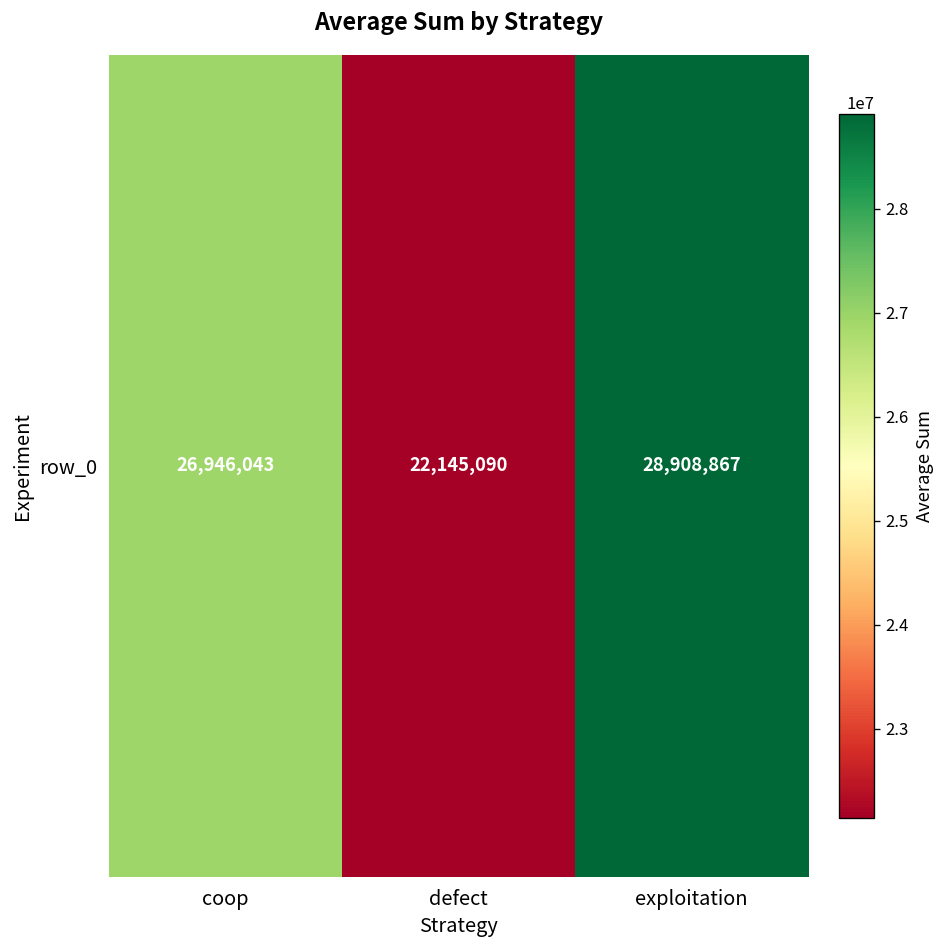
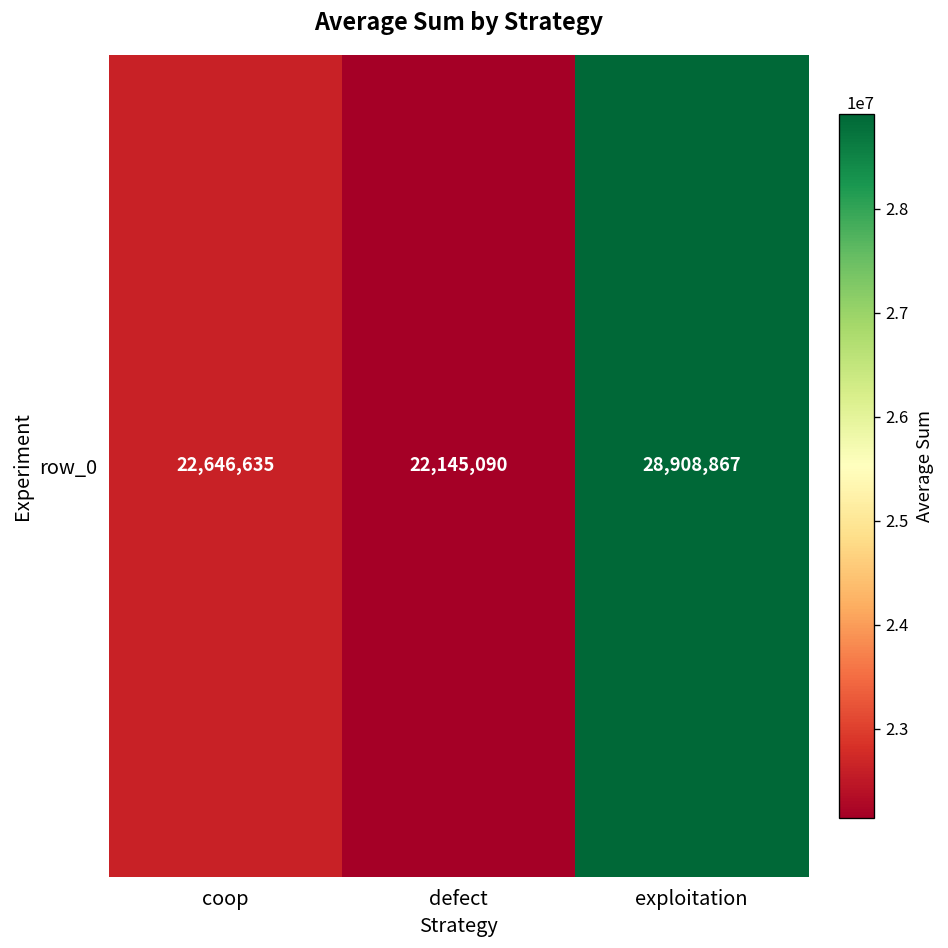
row_0, coop: 26,946,043 -> 22,646,635
